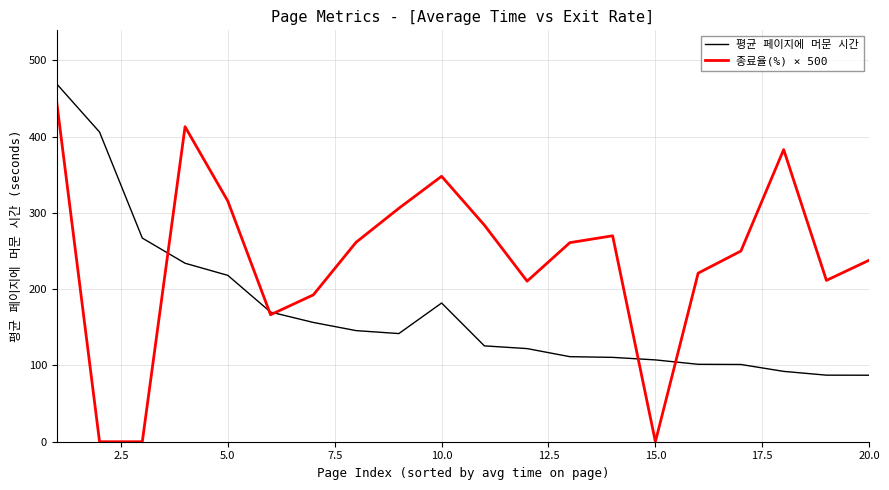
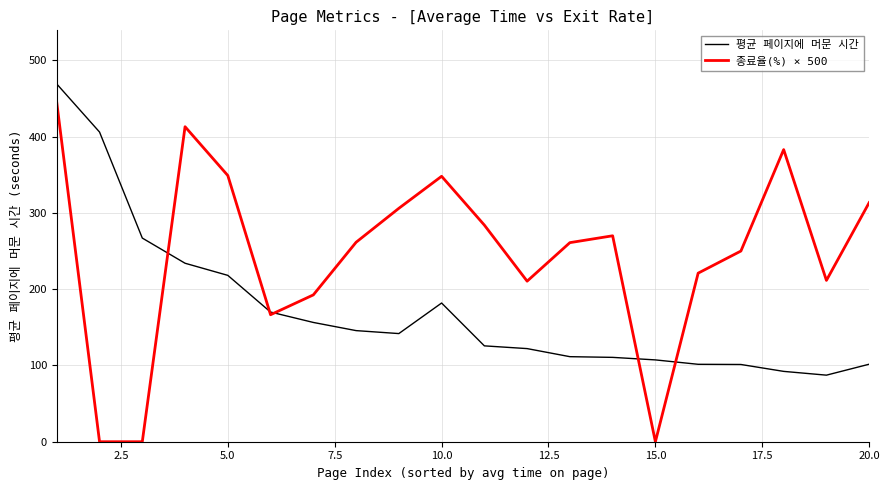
종료율(%) × 500, 5.0: 320 -> 350
평균 페이지에 머문 시간, 20.0: 90 -> 100
종료율(%) × 500, 20.0: 240 -> 310
